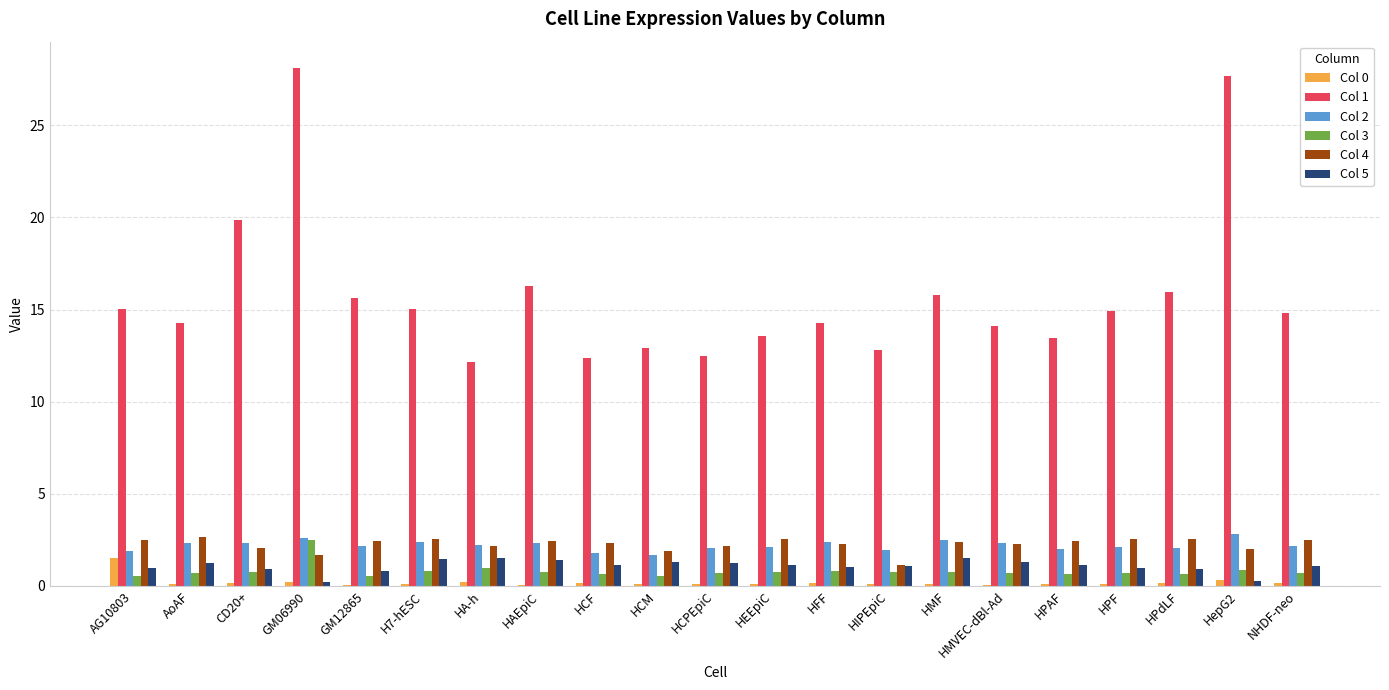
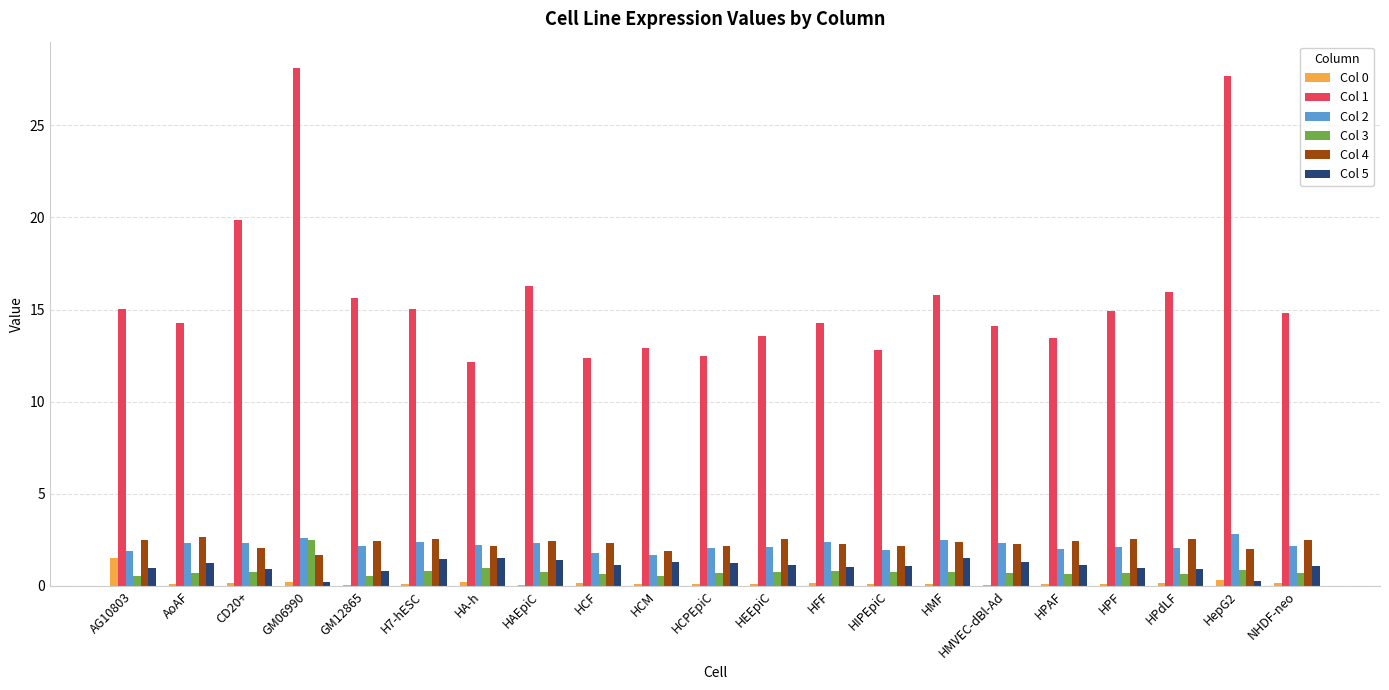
Col 4, HIPEpiC: 1.1 -> 2.2
